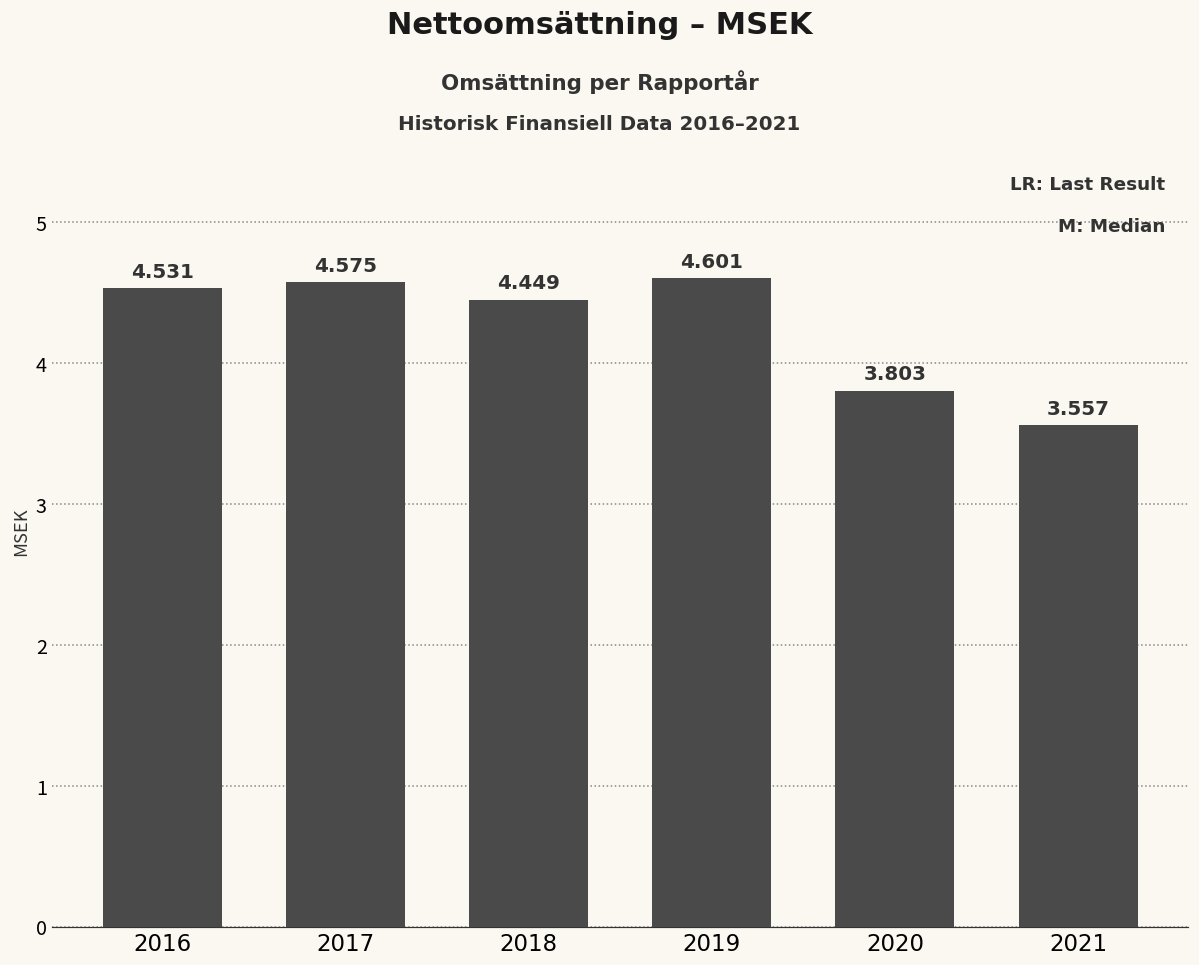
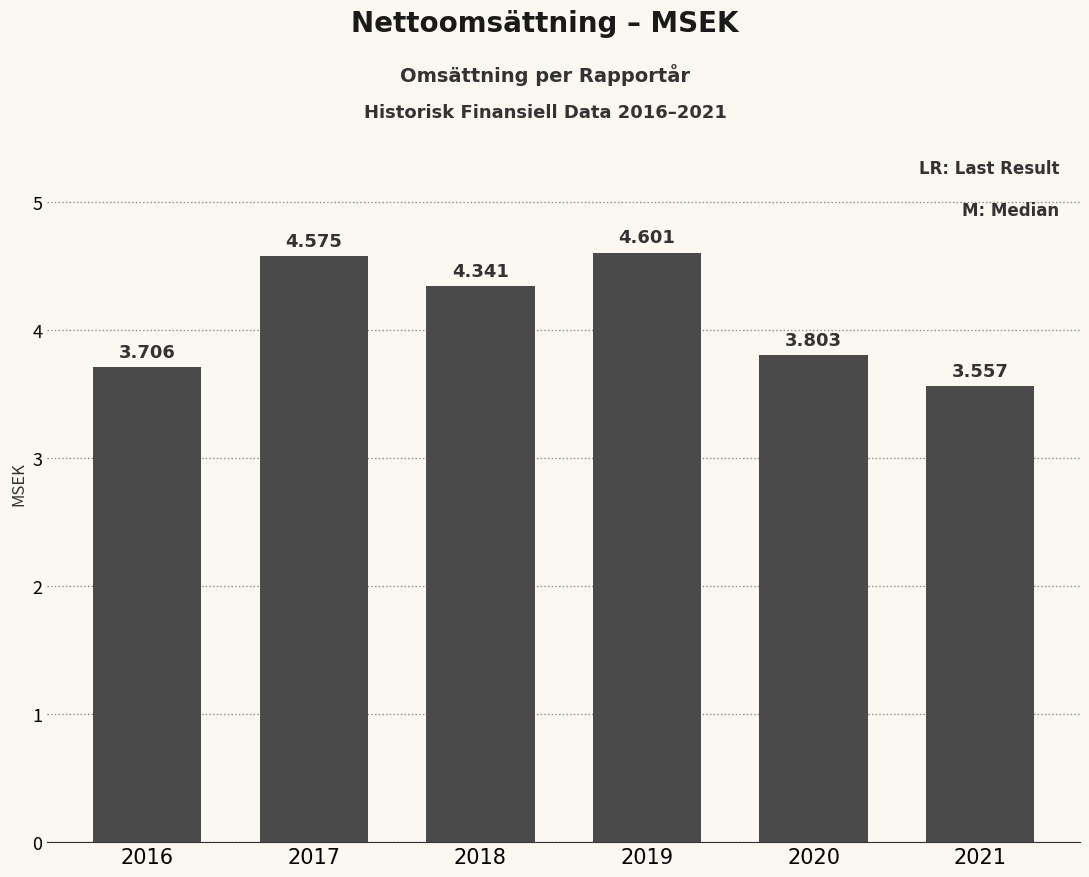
2016: 4.531 -> 3.706
2018: 4.449 -> 4.341
